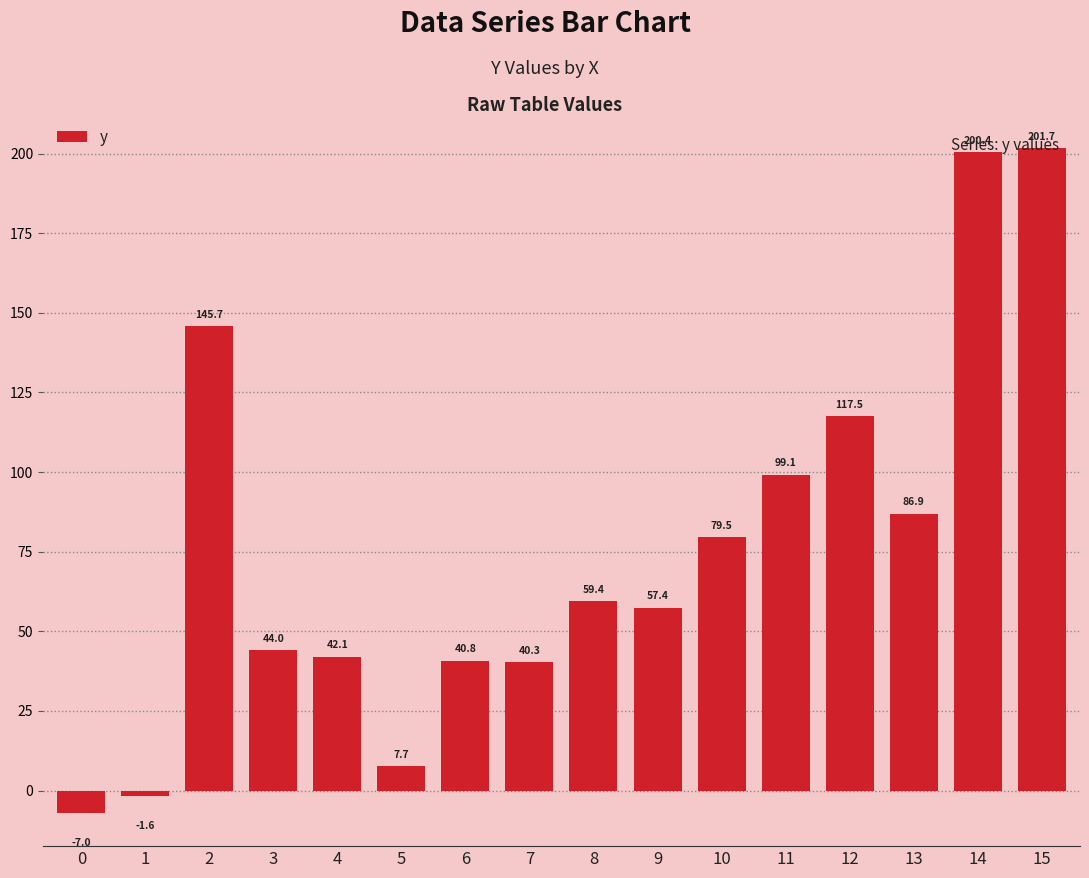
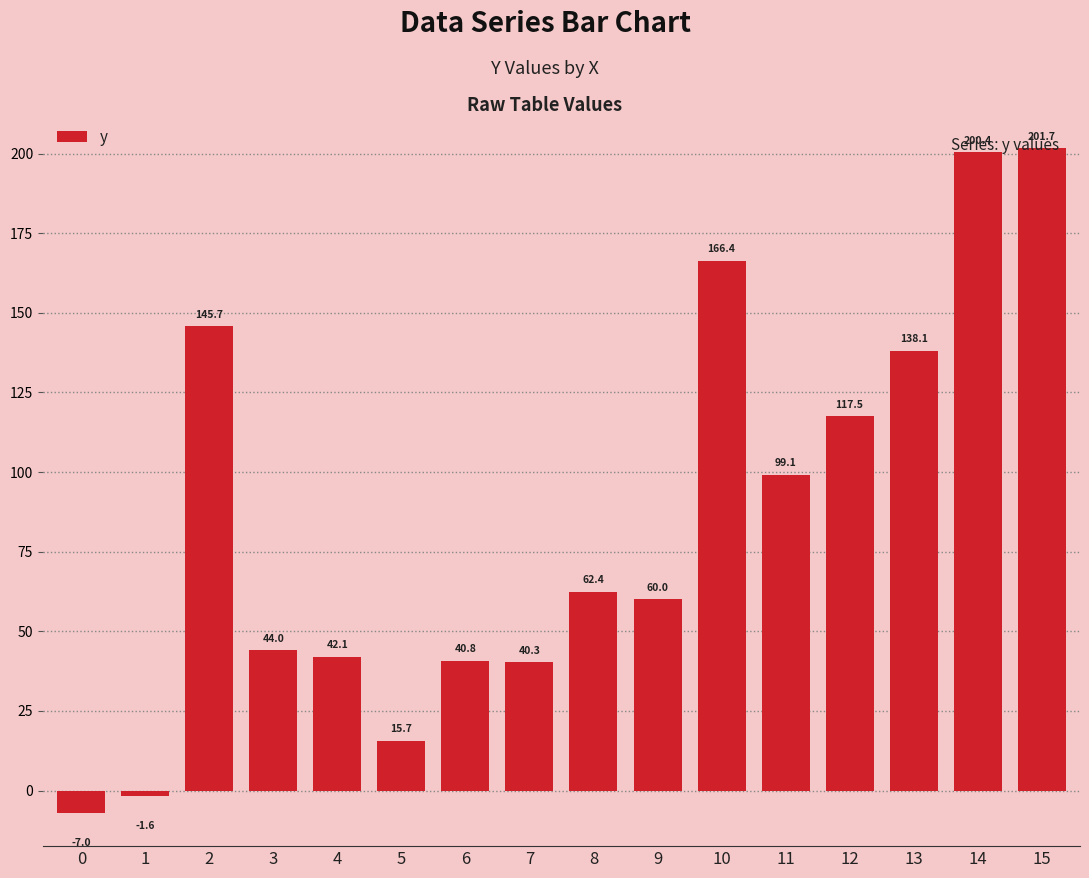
5: 7.7 -> 15.7
8: 59.4 -> 62.4
9: 57.4 -> 60.0
10: 79.5 -> 166.4
13: 86.9 -> 138.1
